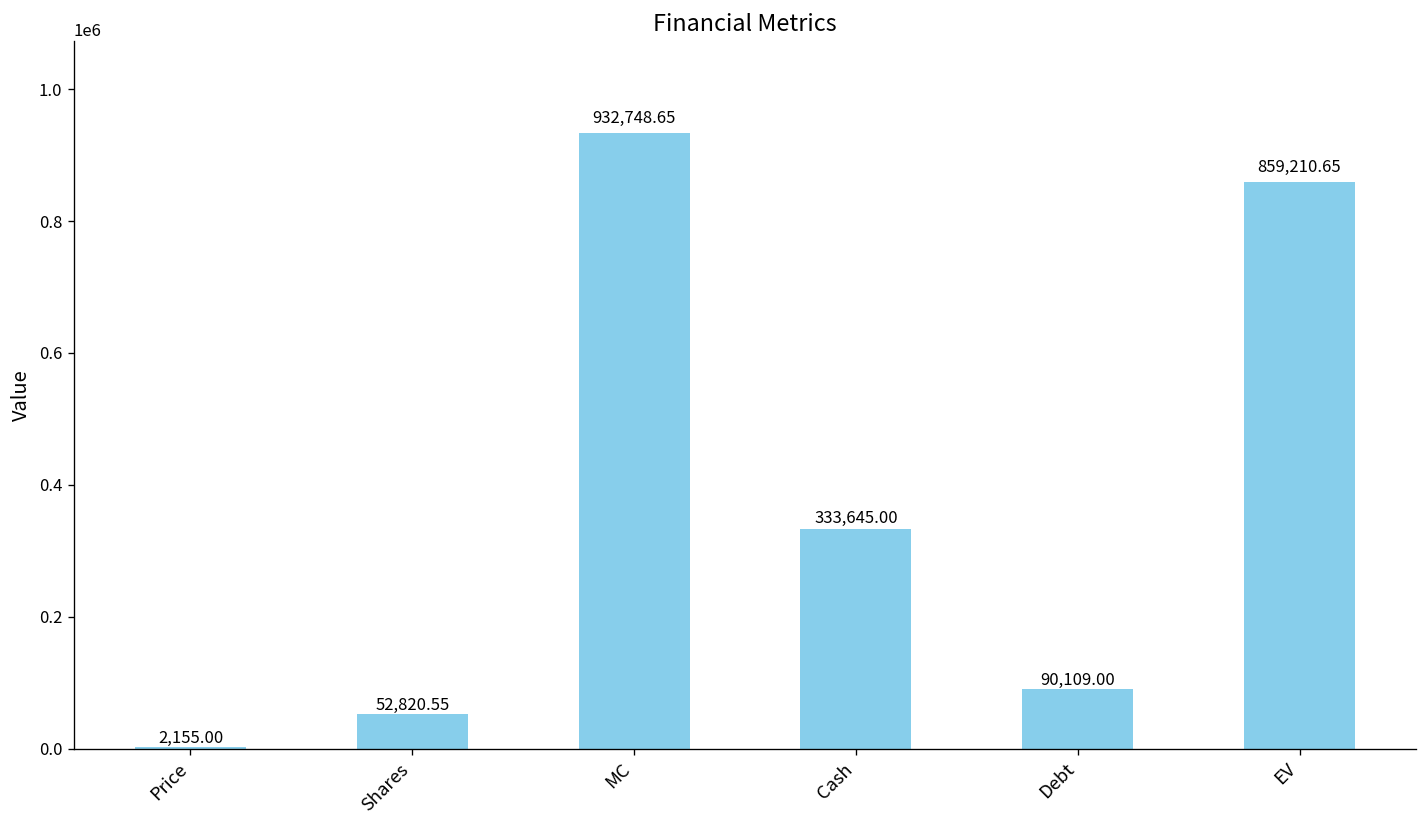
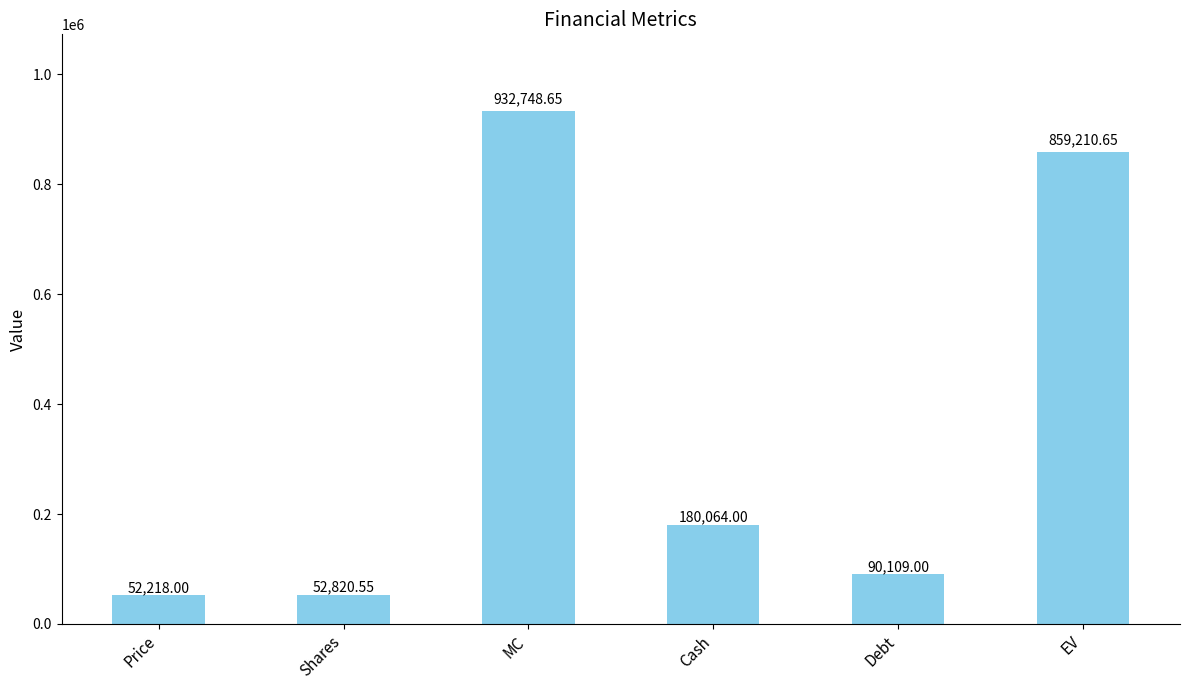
Price: 2,155.00 -> 52,218.00
Cash: 333,645.00 -> 180,064.00
